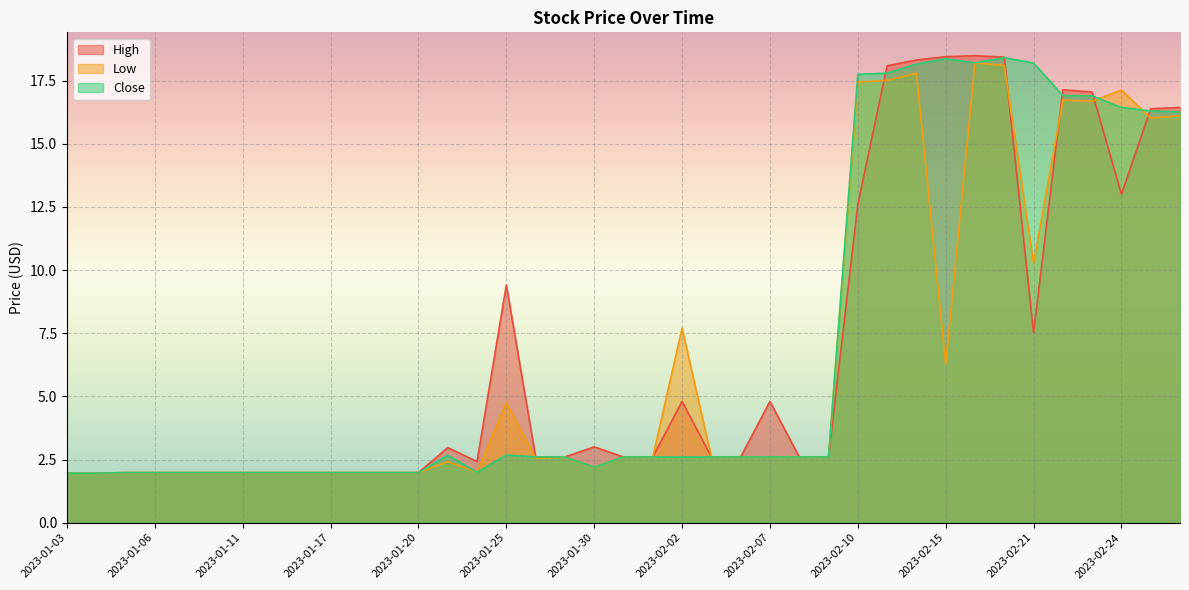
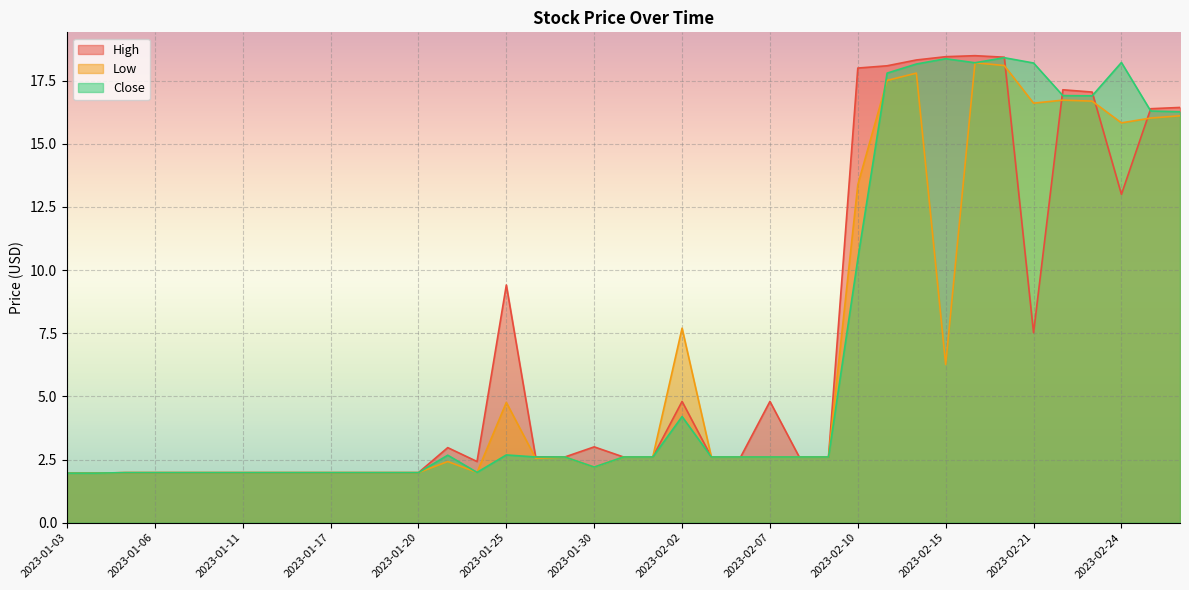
Close, 2023-02-02: 2.6 -> 4.2
High, 2023-02-10: 12.6 -> 18.0
Low, 2023-02-10: 17.5 -> 13.4
Close, 2023-02-10: 17.8 -> 10.4
Low, 2023-02-21: 10.3 -> 16.6
Low, 2023-02-24: 17.1 -> 15.8
Close, 2023-02-24: 16.4 -> 18.2
